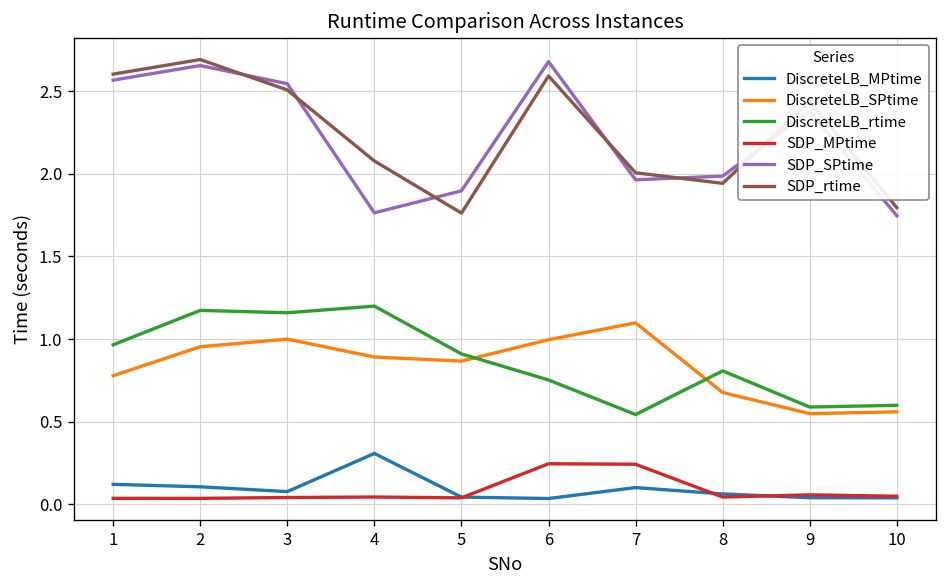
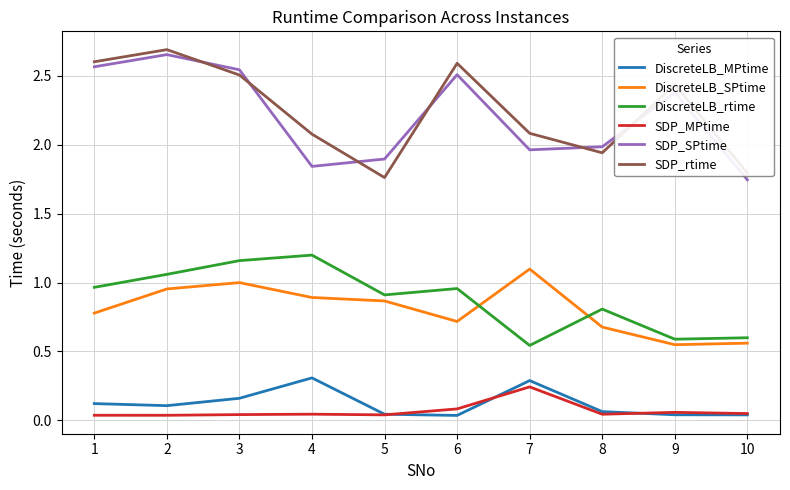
DiscreteLB_rtime, 2: 1.17 -> 1.06
DiscreteLB_MPtime, 3: 0.08 -> 0.16
SDP_SPtime, 4: 1.76 -> 1.84
DiscreteLB_SPtime, 6: 1.00 -> 0.72
DiscreteLB_rtime, 6: 0.75 -> 0.96
SDP_MPtime, 6: 0.25 -> 0.08
SDP_SPtime, 6: 2.68 -> 2.51
DiscreteLB_MPtime, 7: 0.10 -> 0.29
SDP_rtime, 7: 2.01 -> 2.08
